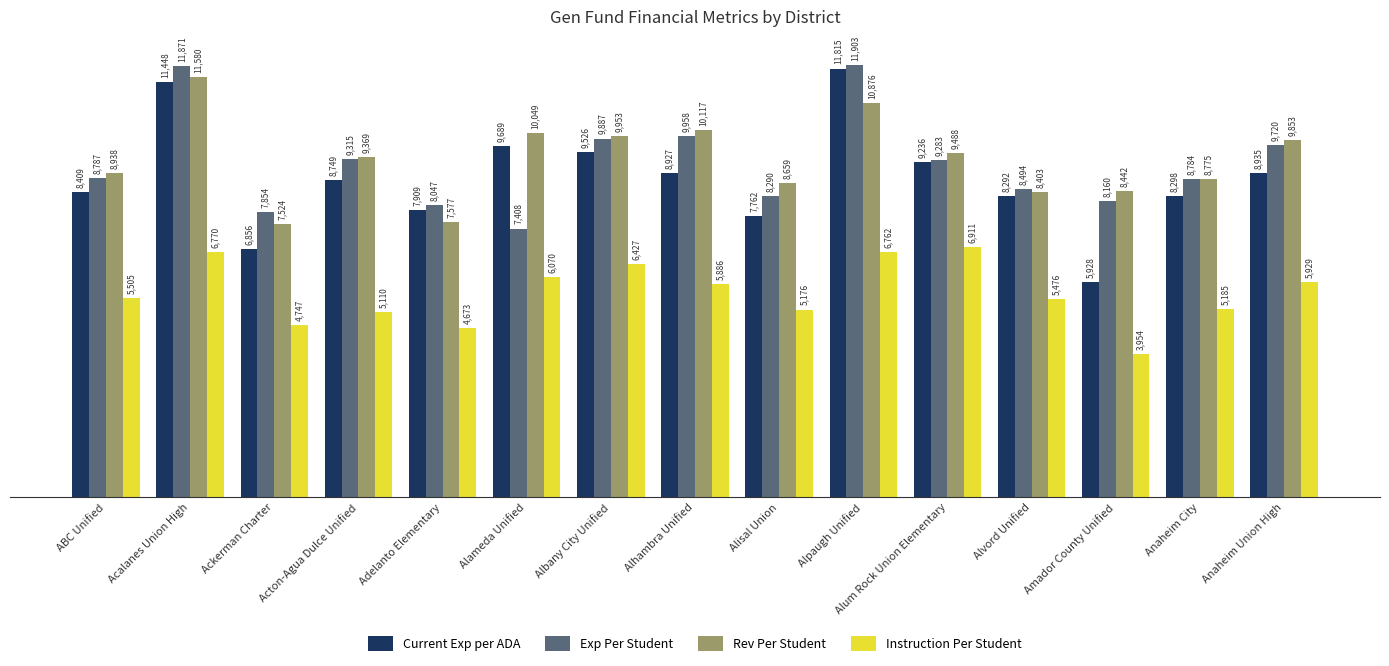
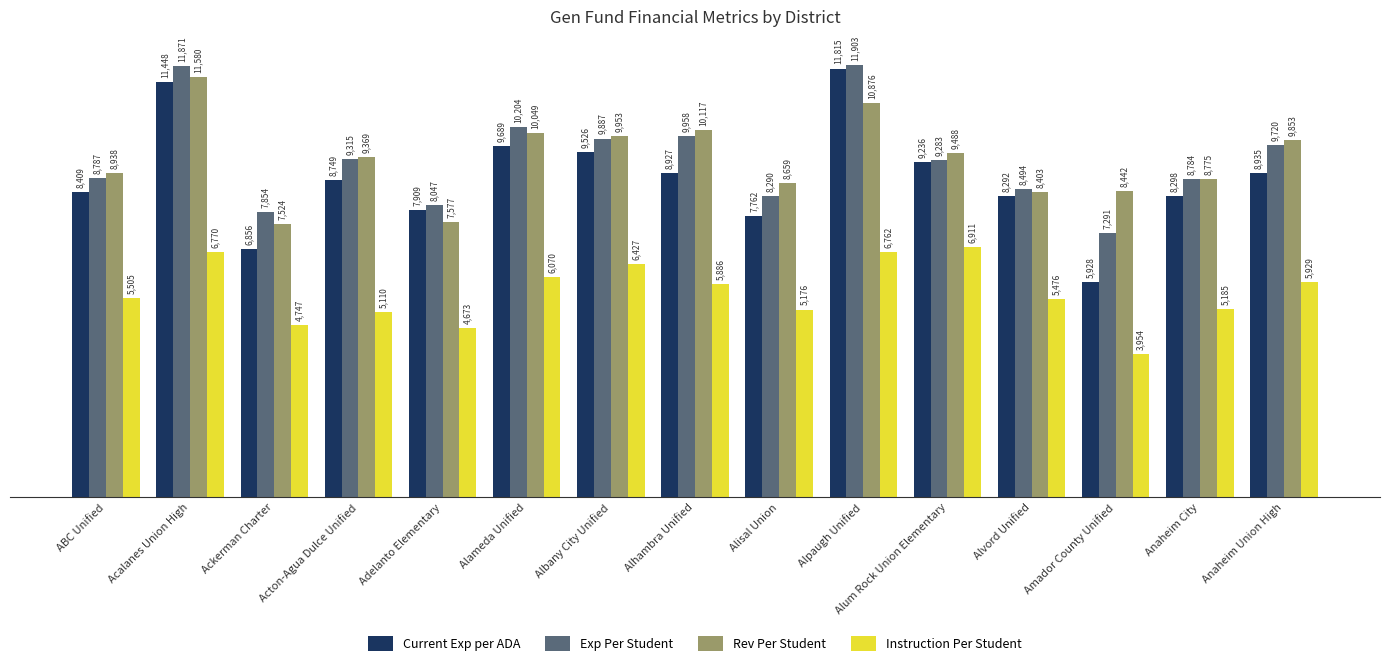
Exp Per Student, Alameda Unified: 7,408 -> 10,204
Exp Per Student, Amador County Unified: 8,160 -> 7,291
